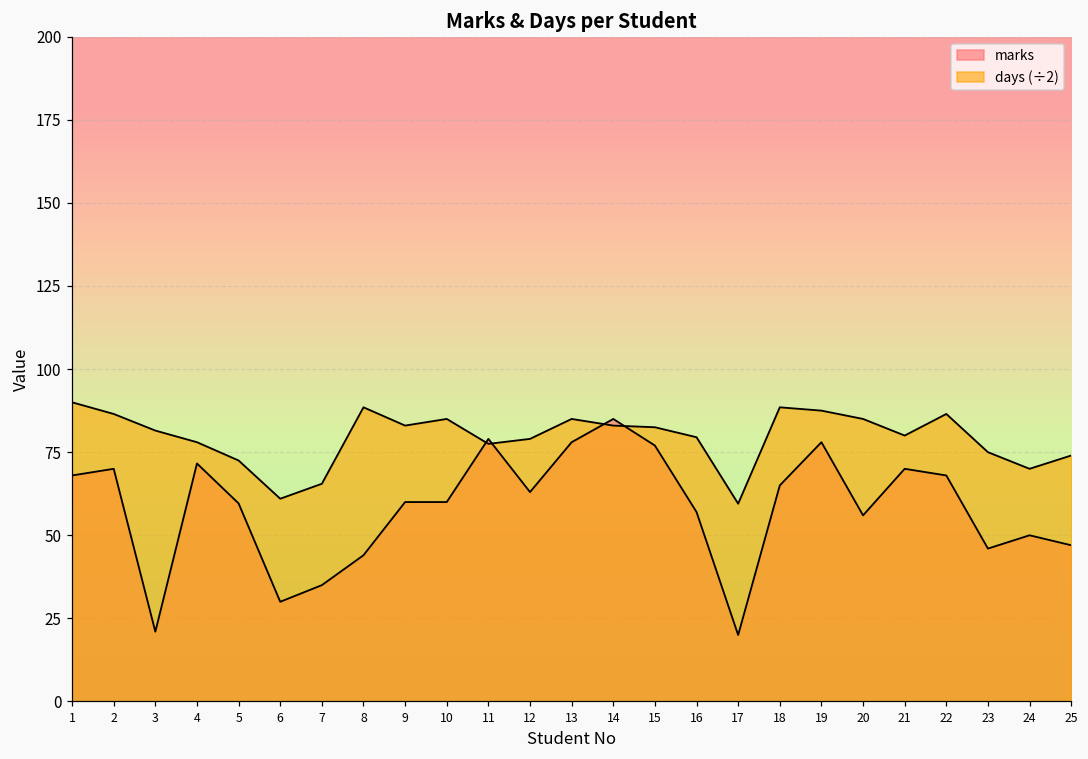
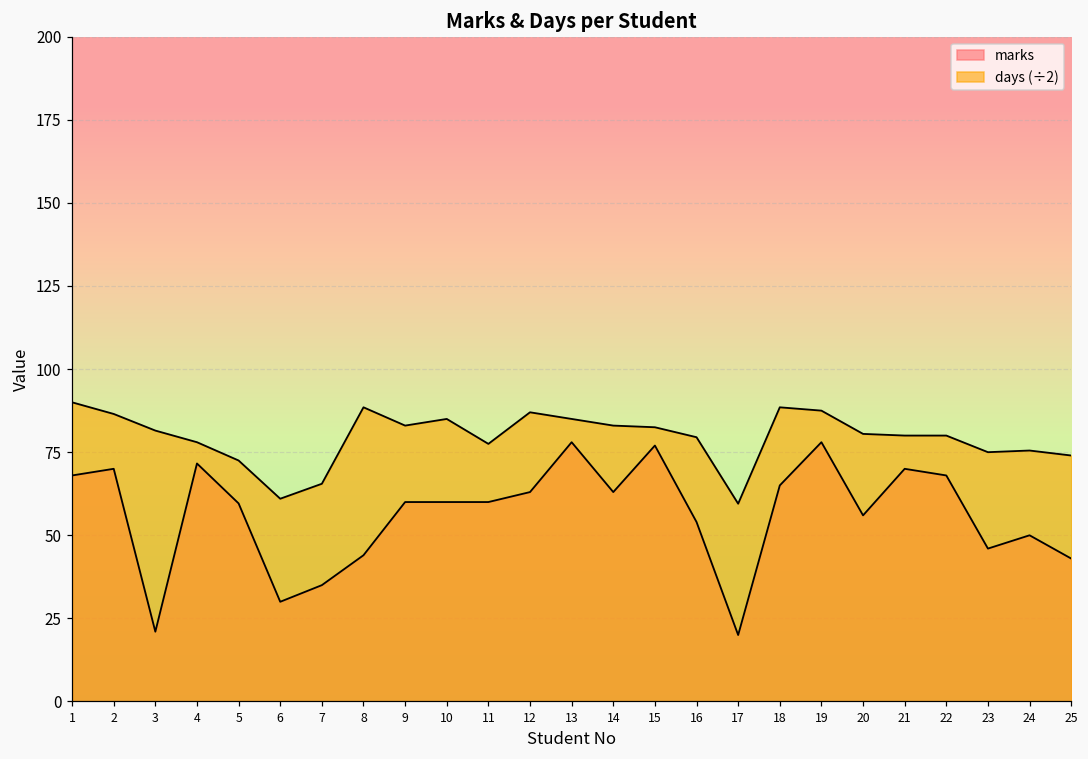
marks, 11: 79 -> 60
days (÷2), 12: 79 -> 87
marks, 14: 85 -> 63
marks, 16: 57 -> 54
days (÷2), 20: 85 -> 81
days (÷2), 22: 87 -> 80
days (÷2), 24: 70 -> 76
marks, 25: 47 -> 43
